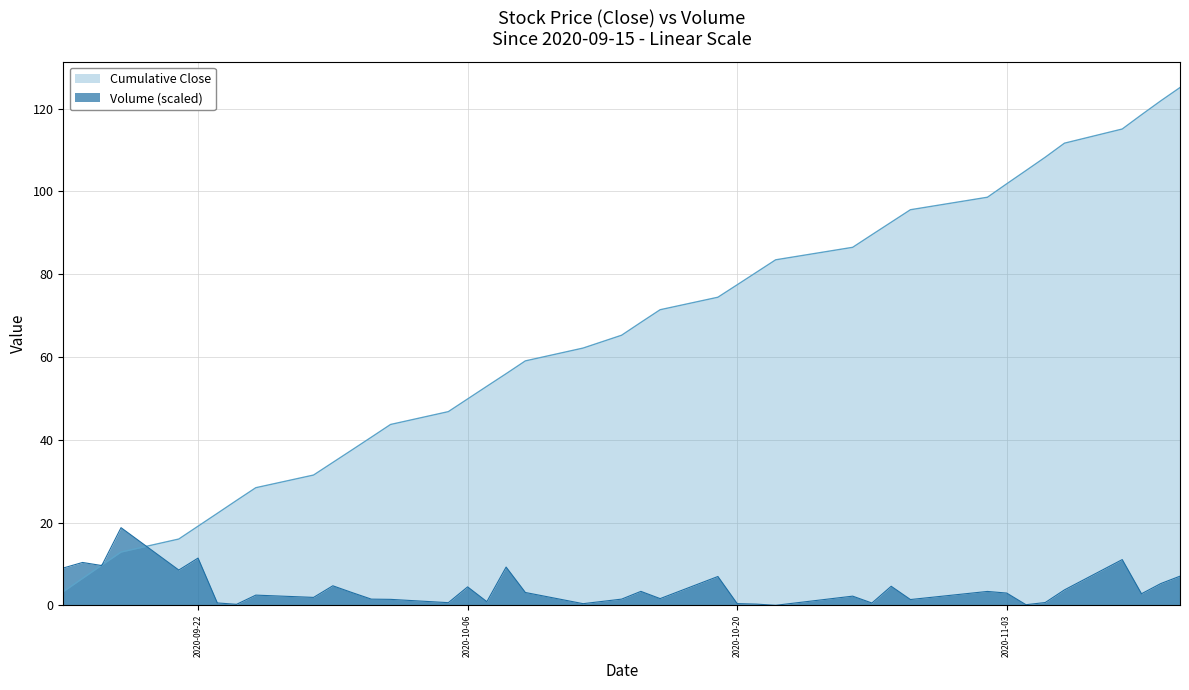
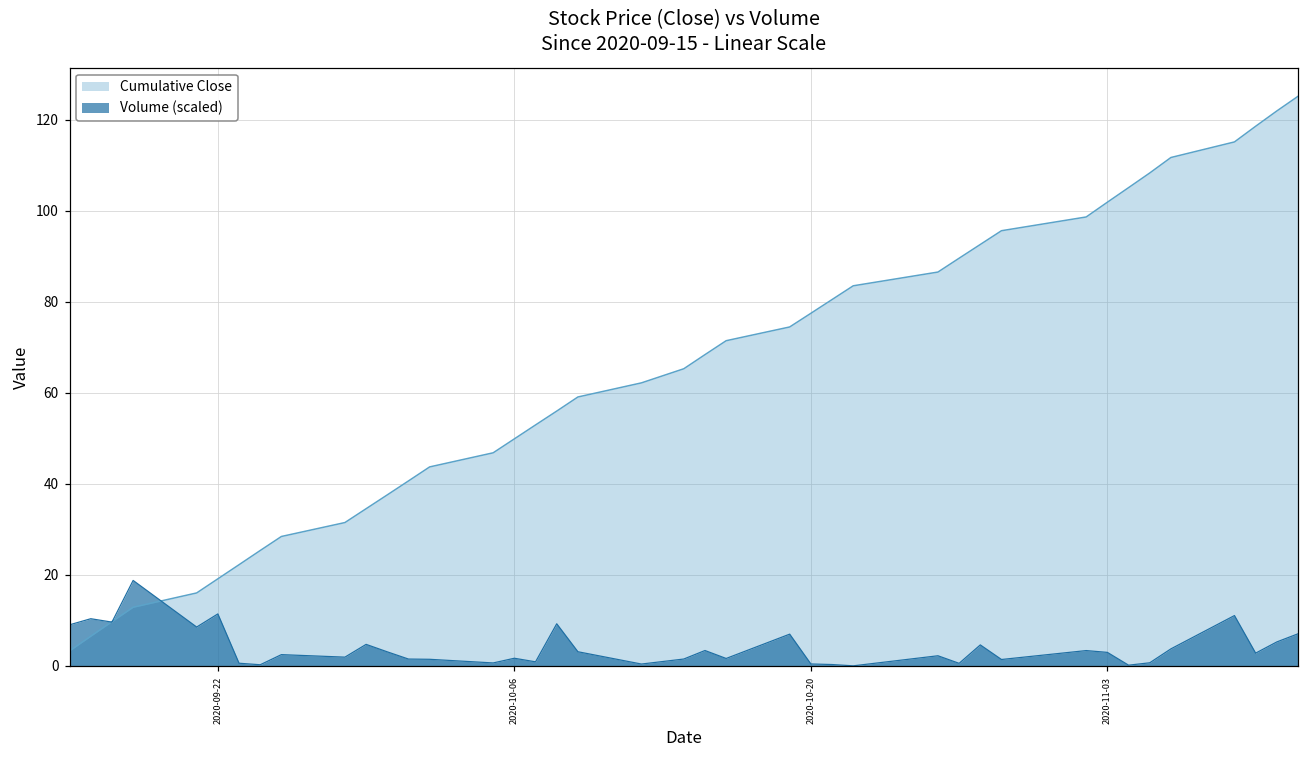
Volume (scaled), 2020-10-06: 4 -> 2
